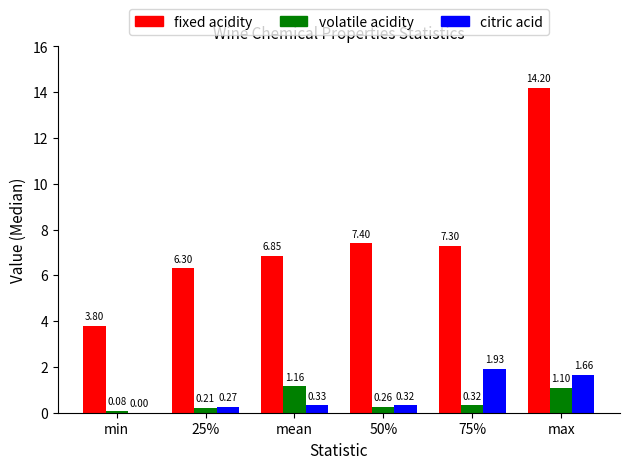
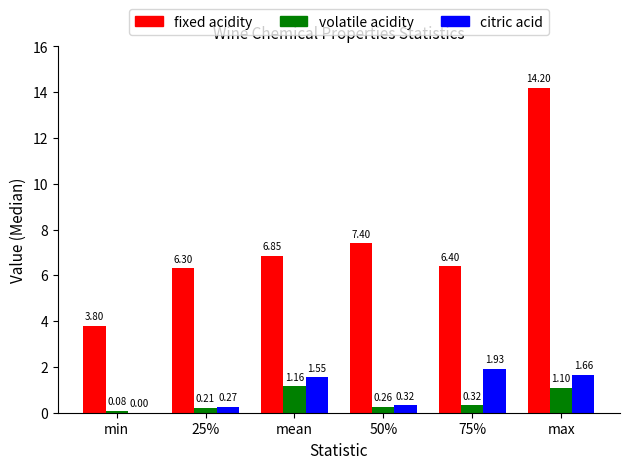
citric acid, mean: 0.33 -> 1.55
fixed acidity, 75%: 7.30 -> 6.40
